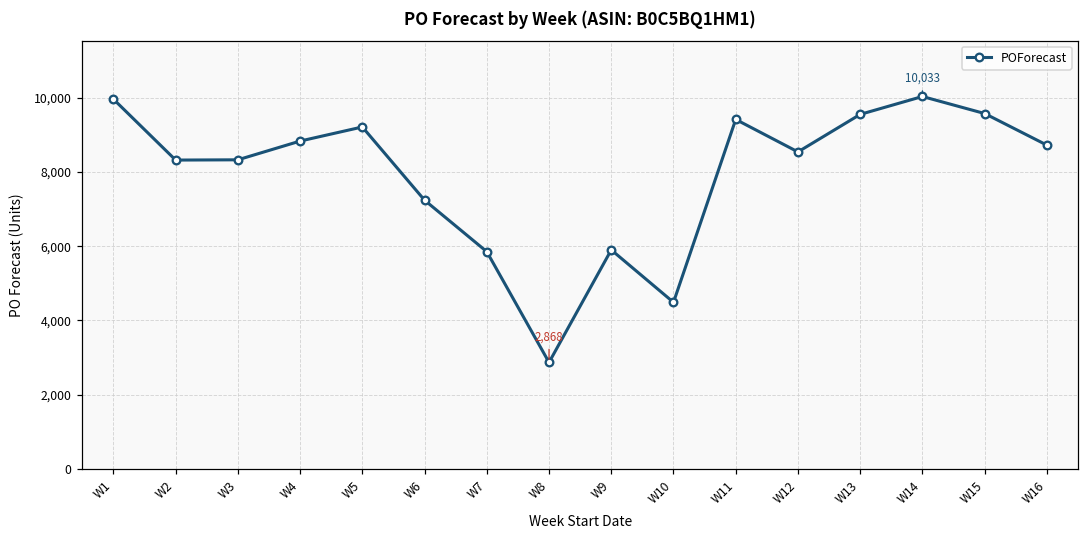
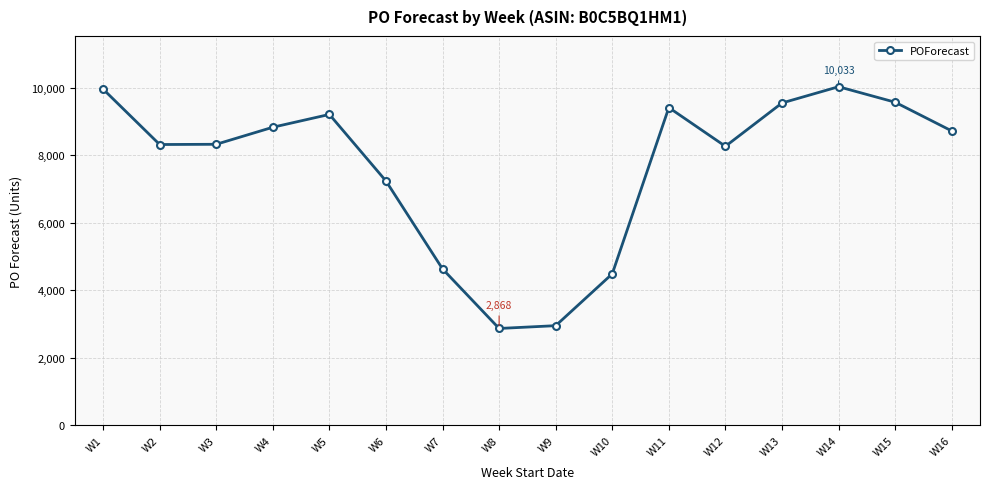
W7: 5,900 -> 4,600
W9: 5,900 -> 3,000
W12: 8,500 -> 8,300
